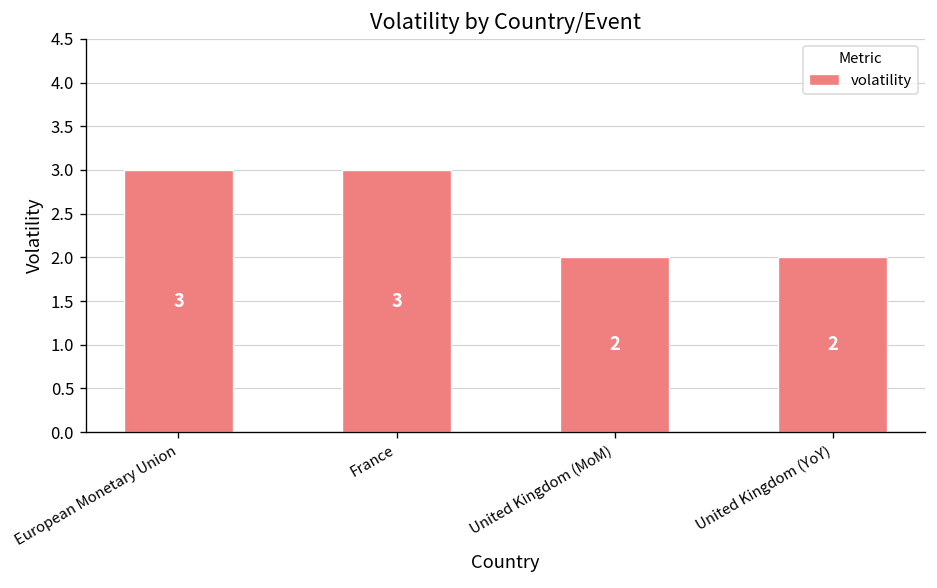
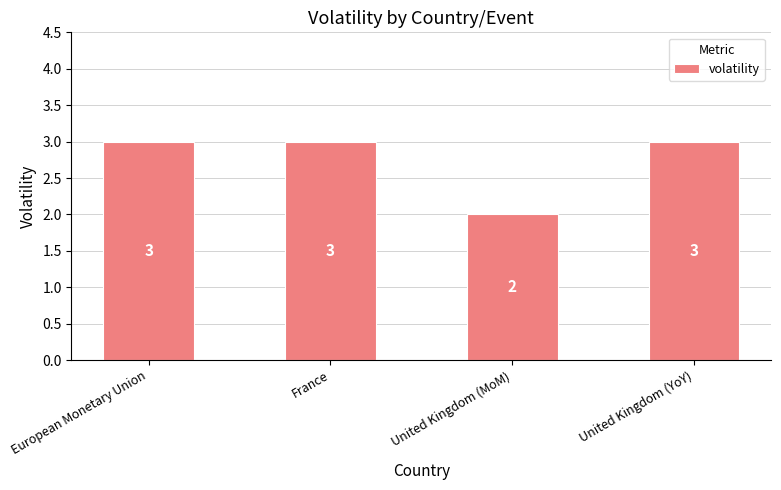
United Kingdom (YoY): 2 -> 3
